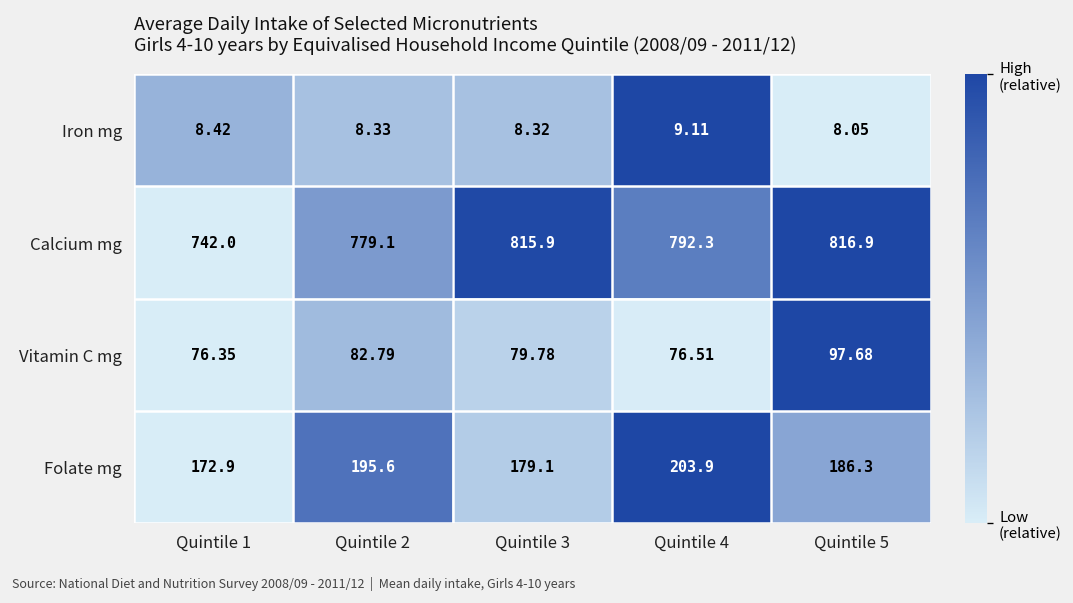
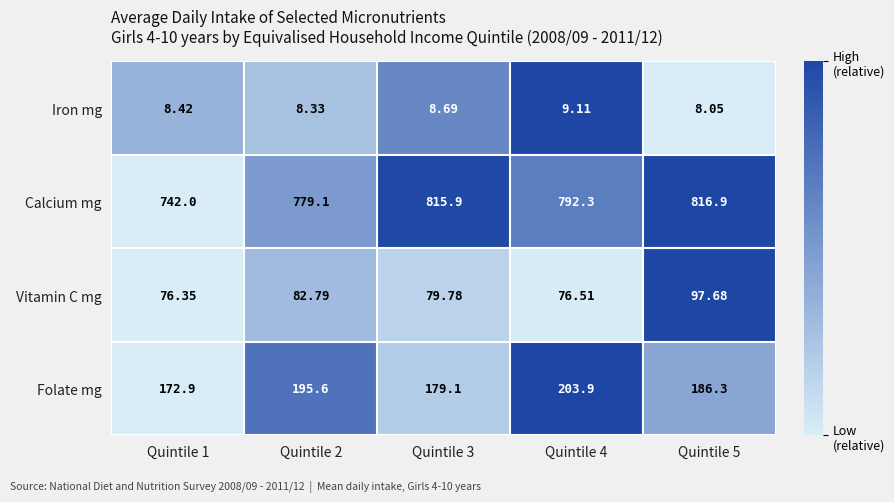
Iron mg, Quintile 3: 8.32 -> 8.69
